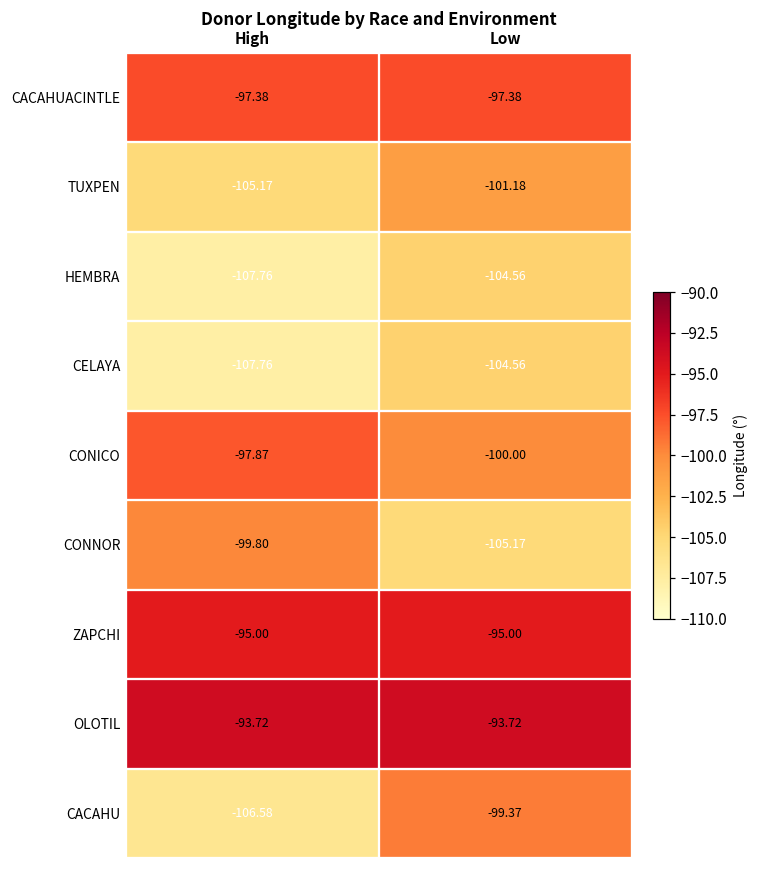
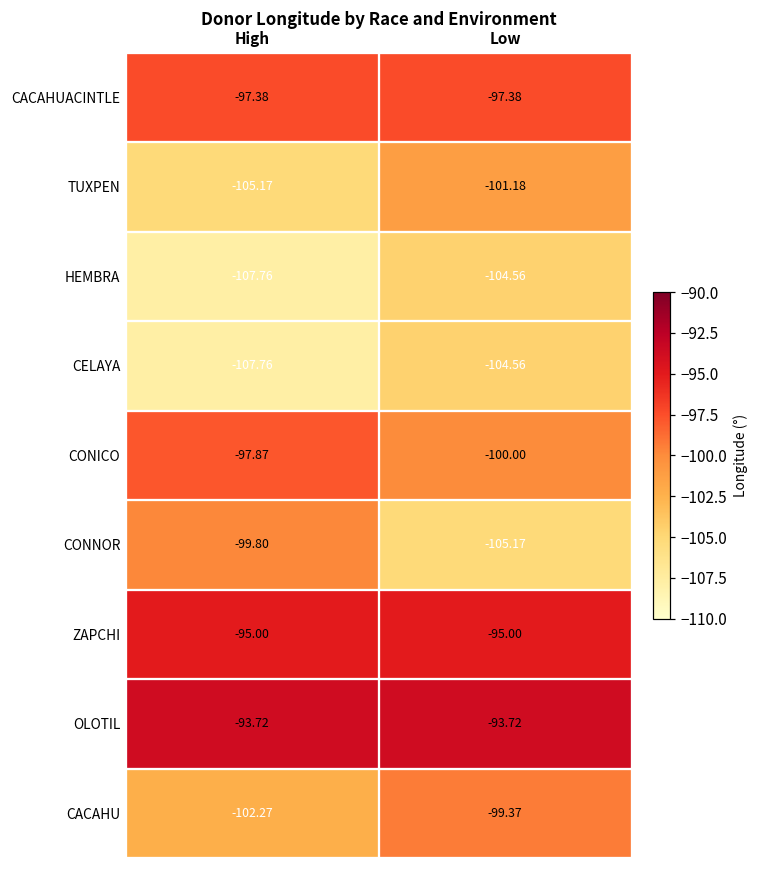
CACAHU, High: -106.58 -> -102.27
